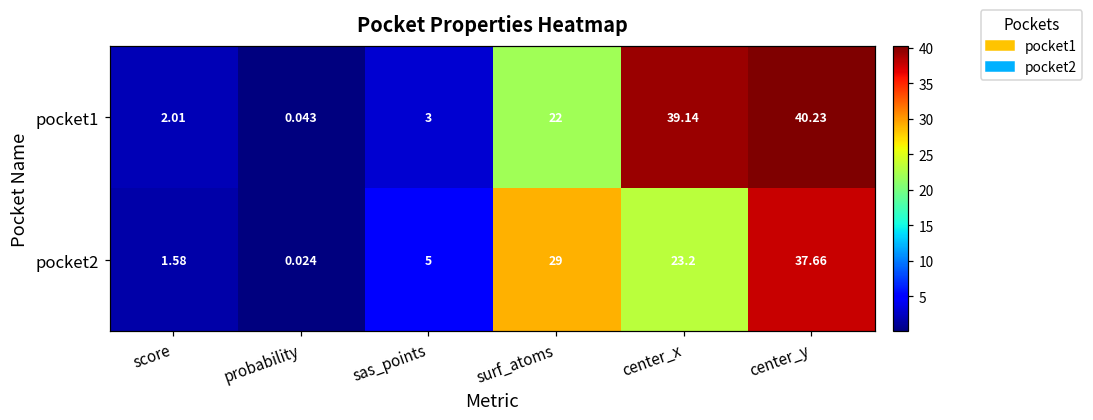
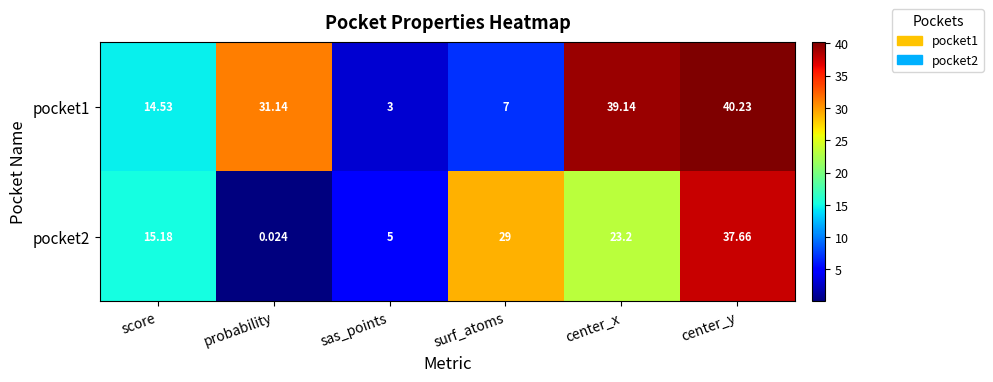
pocket1, score: 2.01 -> 14.53
pocket1, probability: 0.043 -> 31.14
pocket1, surf_atoms: 22 -> 7
pocket2, score: 1.58 -> 15.18
